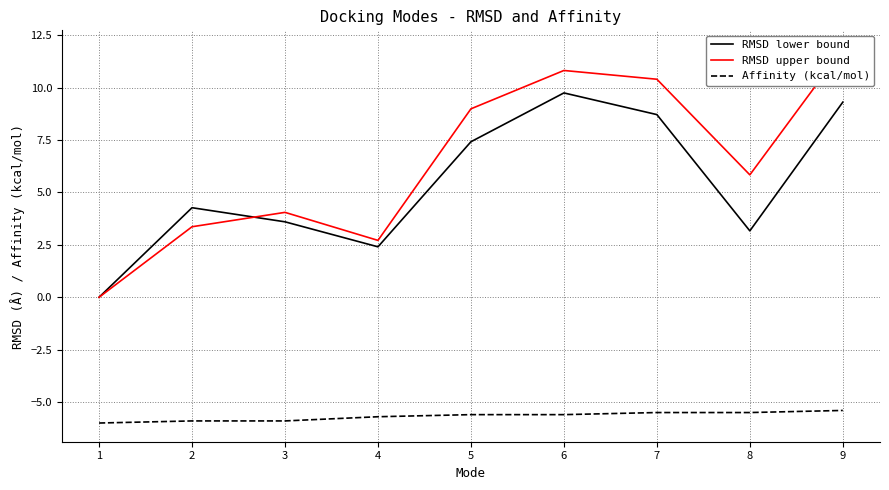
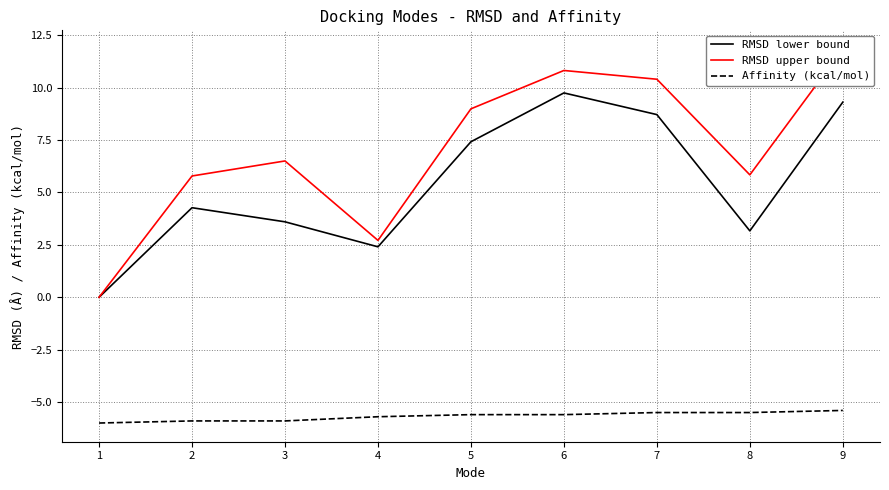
RMSD upper bound, 2: 3.4 -> 5.8
RMSD upper bound, 3: 4.1 -> 6.5
